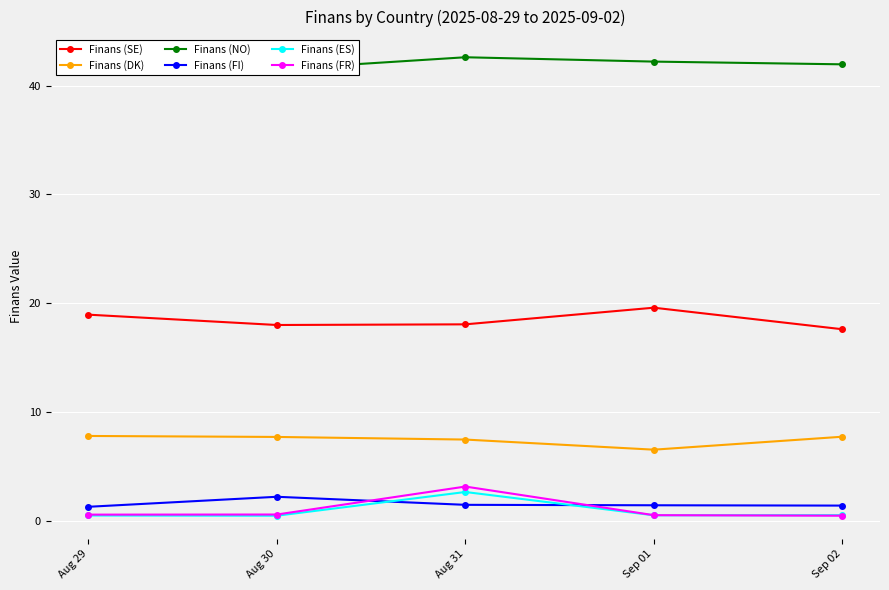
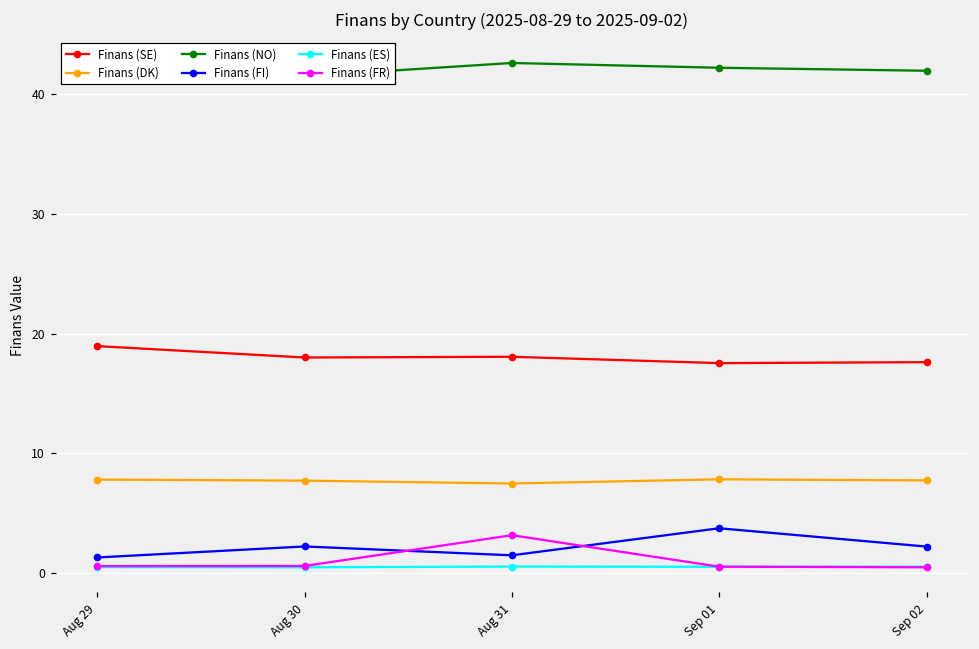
Finans (ES), Aug 31: 2.7 -> 0.5
Finans (SE), Sep 01: 19.6 -> 17.5
Finans (DK), Sep 01: 6.5 -> 7.8
Finans (FI), Sep 01: 1.4 -> 3.7
Finans (FI), Sep 02: 1.4 -> 2.2
